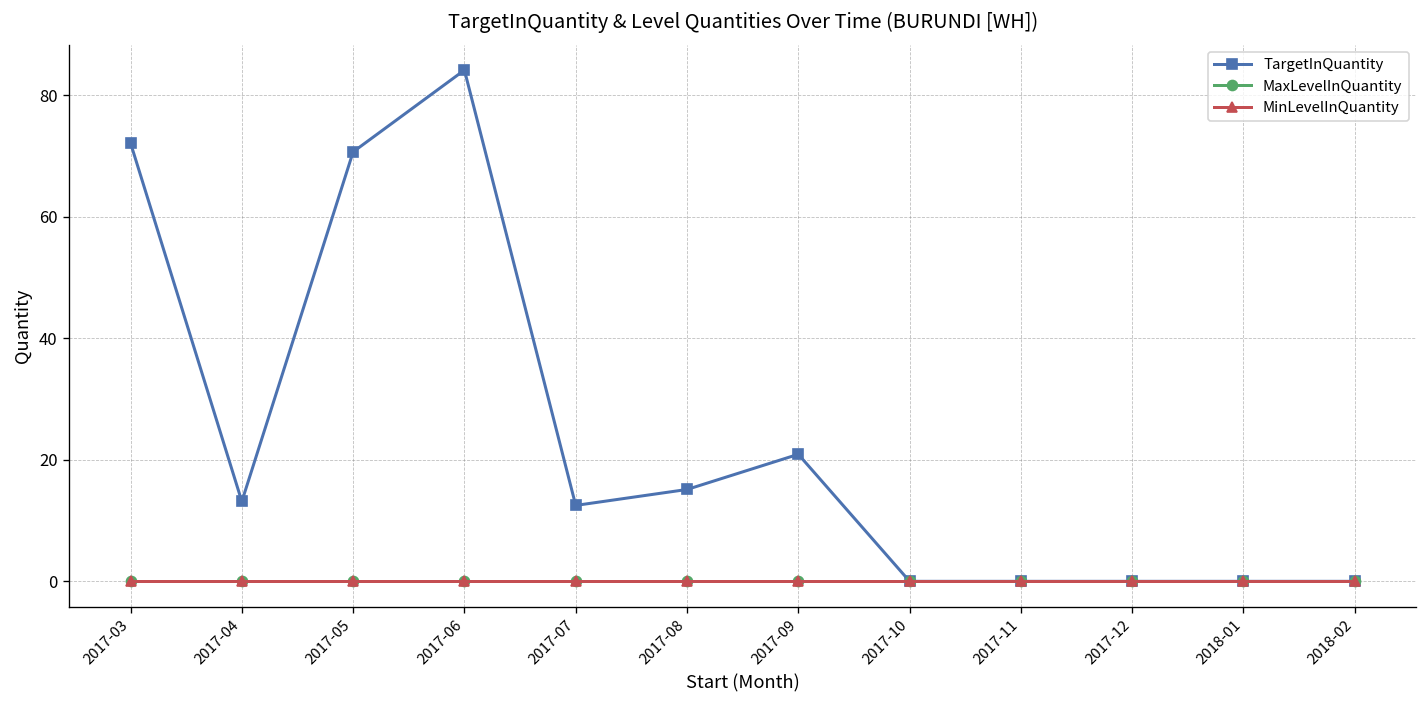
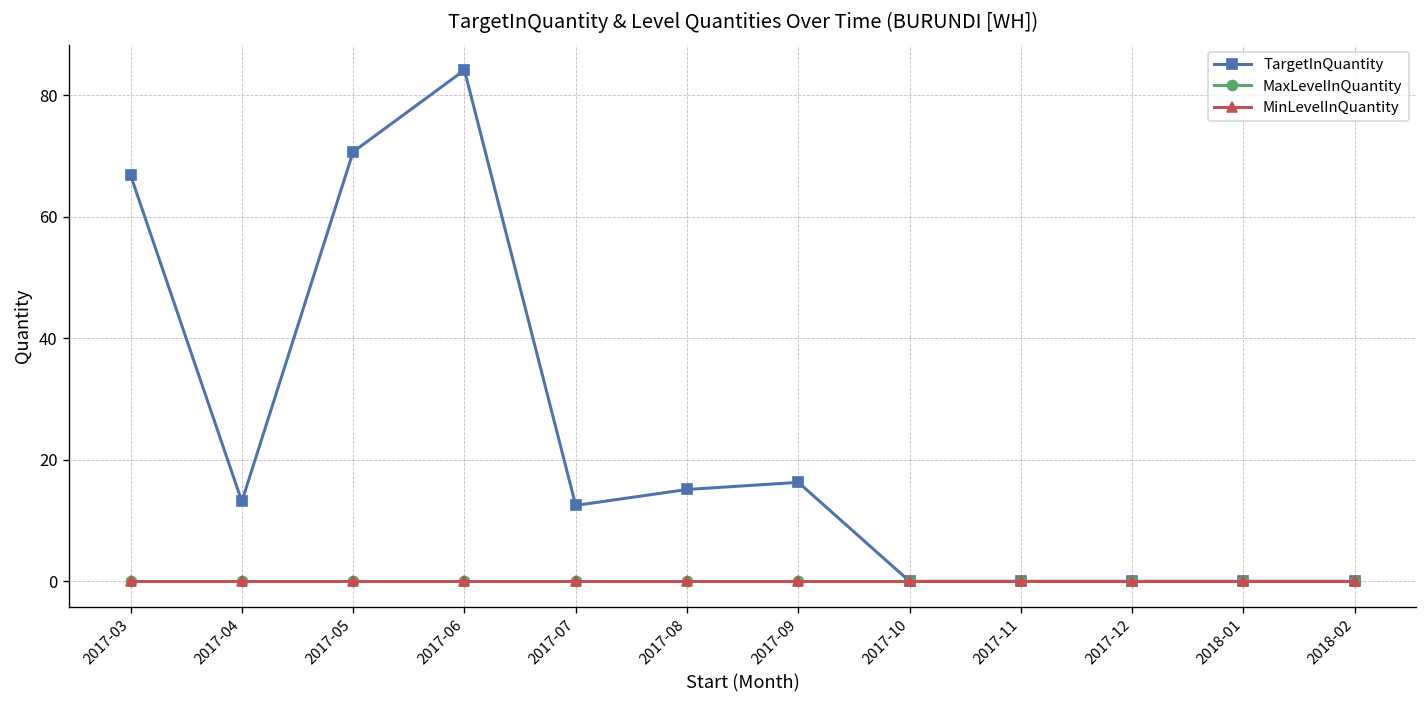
TargetInQuantity, 2017-03: 72 -> 67
TargetInQuantity, 2017-09: 21 -> 16
